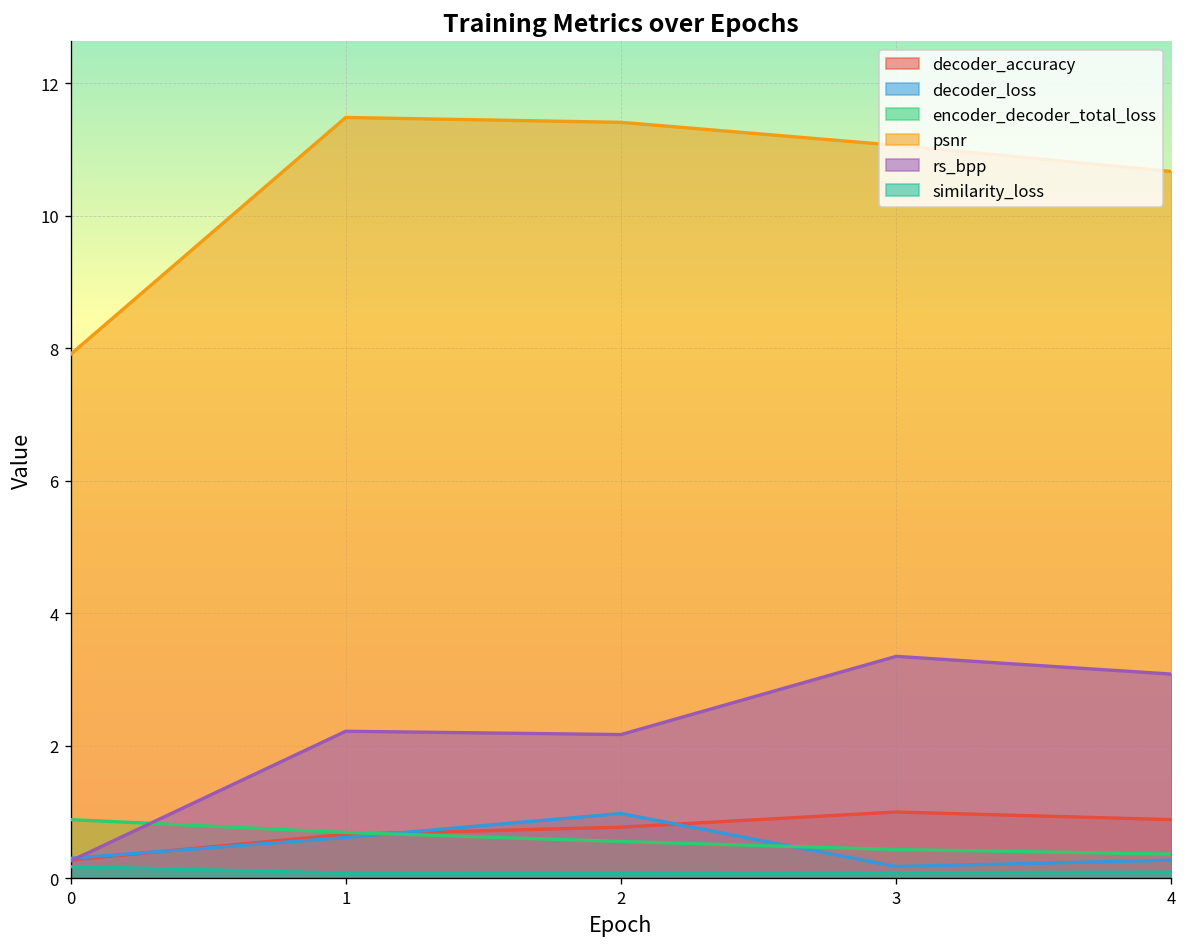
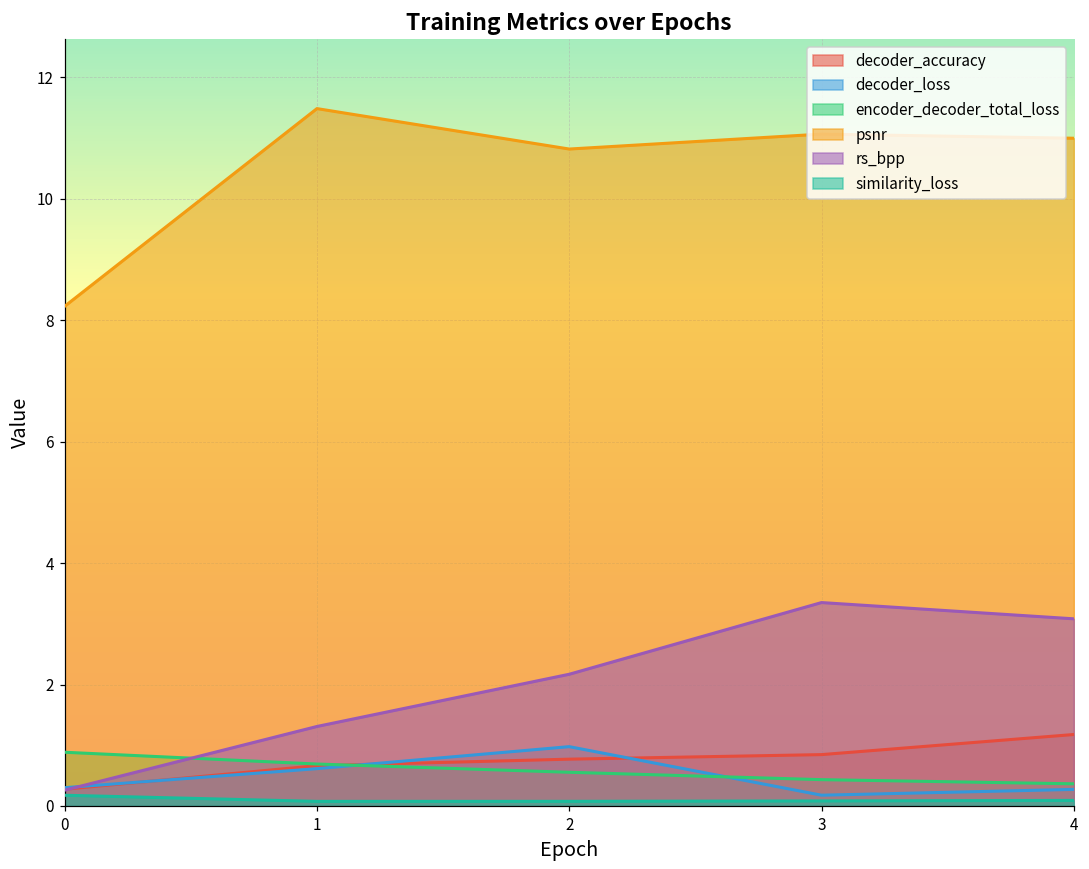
psnr, 0: 7.9 -> 8.2
rs_bpp, 1: 2.2 -> 1.3
psnr, 2: 11.4 -> 10.8
decoder_accuracy, 3: 1.0 -> 0.8
decoder_accuracy, 4: 0.9 -> 1.2
psnr, 4: 10.7 -> 11.0
